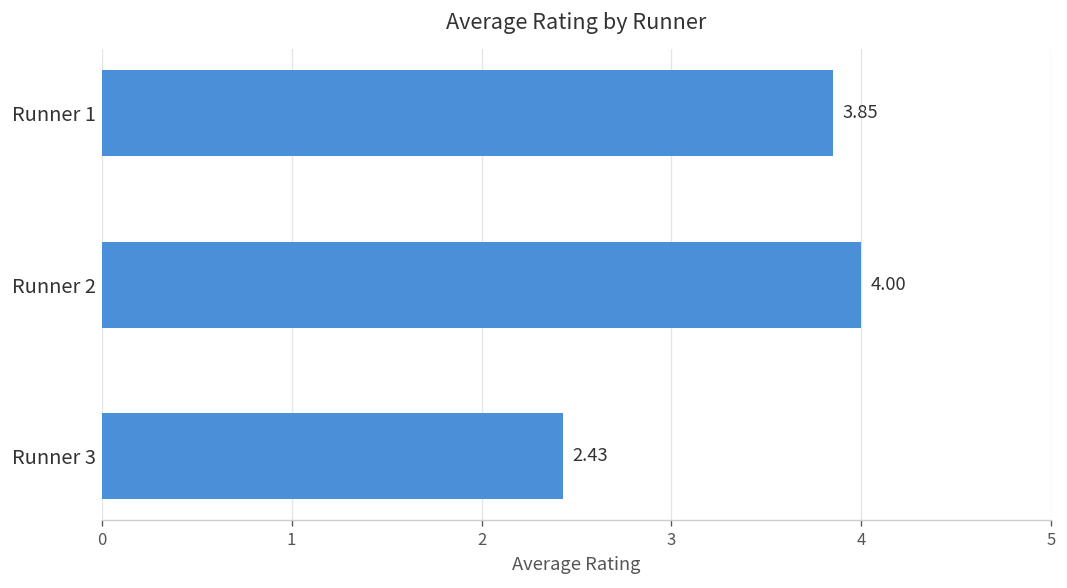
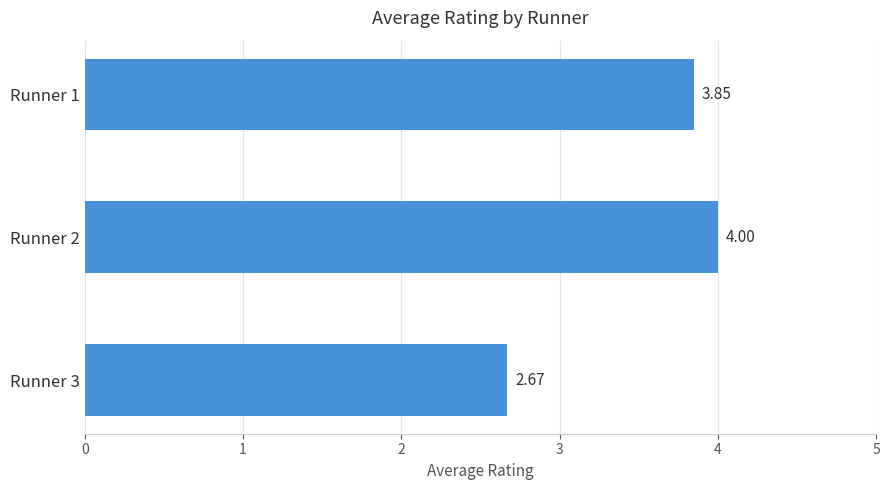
Runner 3: 2.43 -> 2.67
